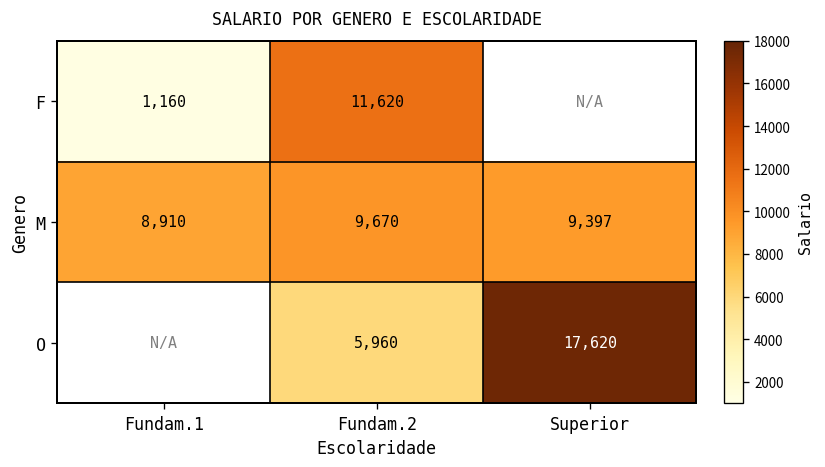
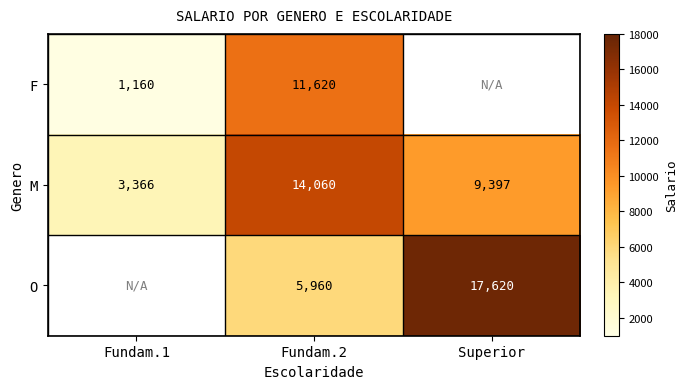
M, Fundam.1: 8,910 -> 3,366
M, Fundam.2: 9,670 -> 14,060
